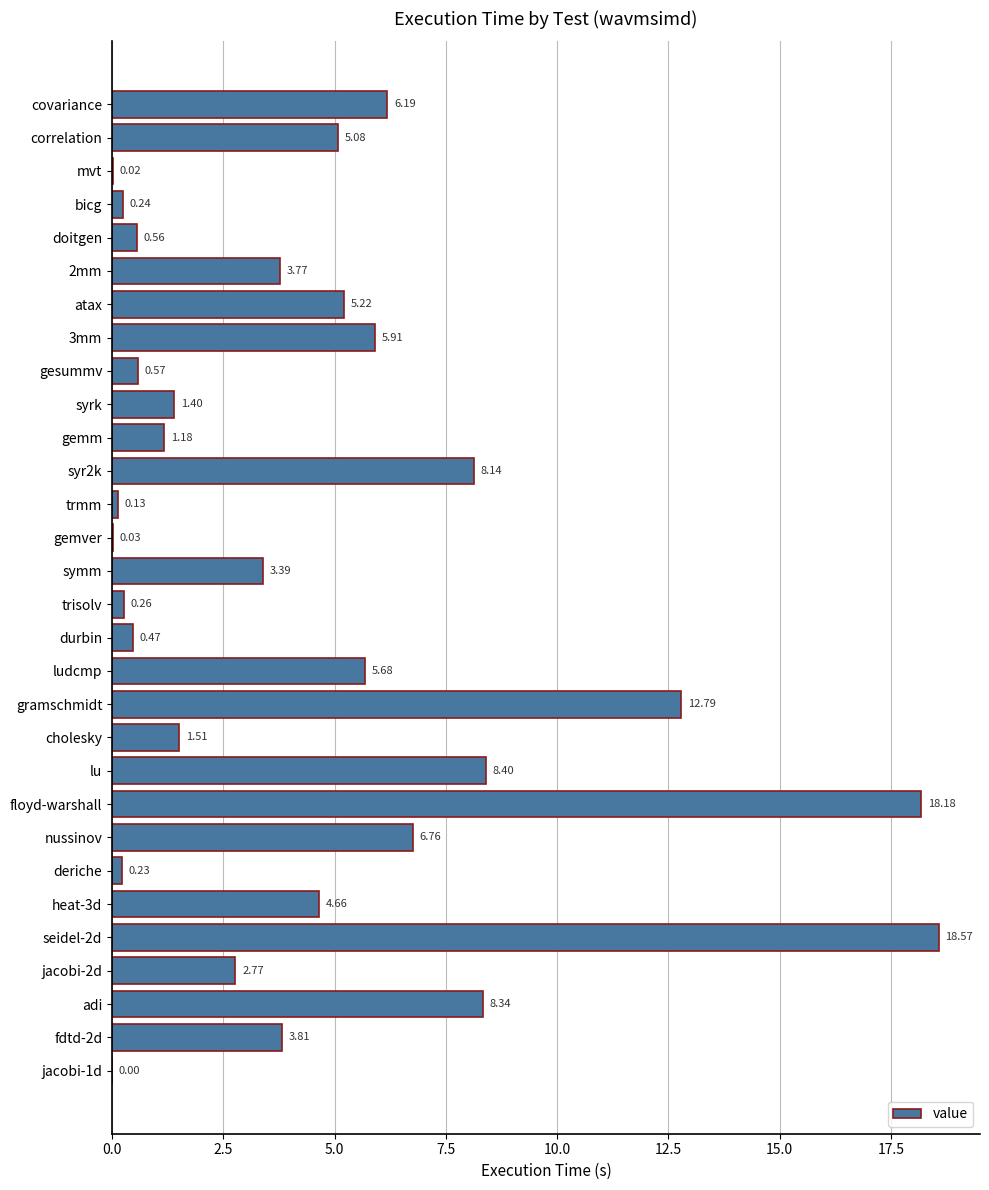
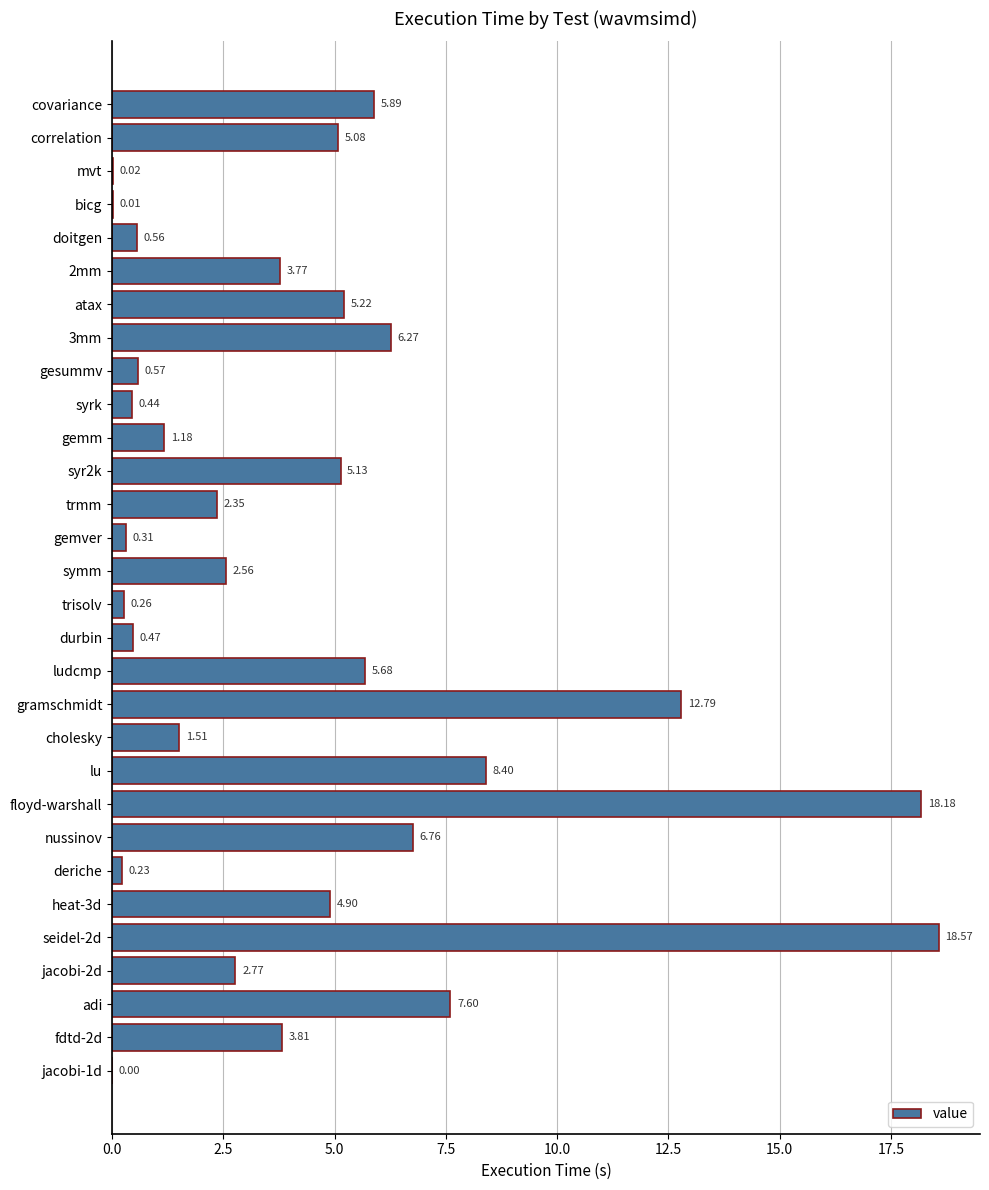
covariance: 6.19 -> 5.89
bicg: 0.24 -> 0.01
3mm: 5.91 -> 6.27
syrk: 1.40 -> 0.44
syr2k: 8.14 -> 5.13
trmm: 0.13 -> 2.35
gemver: 0.03 -> 0.31
symm: 3.39 -> 2.56
heat-3d: 4.66 -> 4.90
adi: 8.34 -> 7.60
